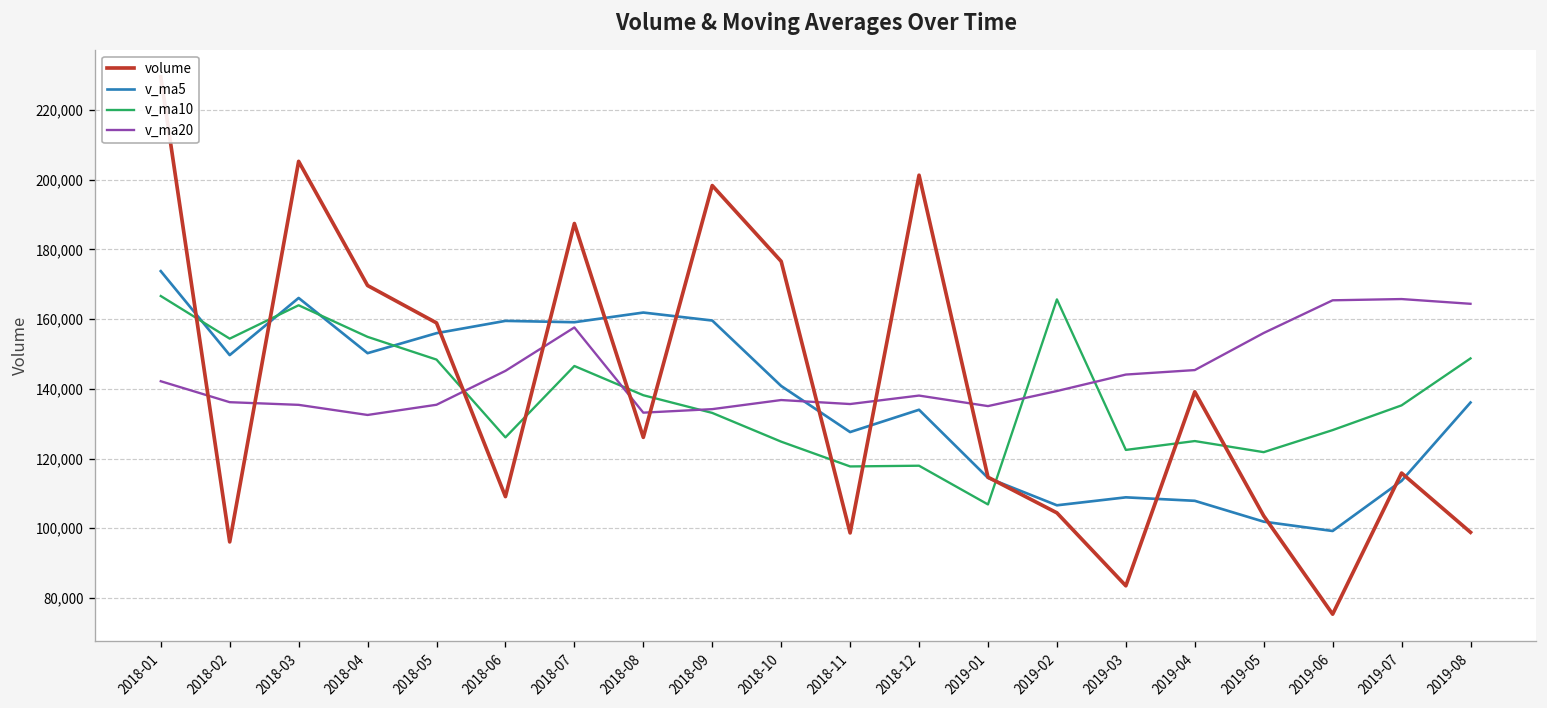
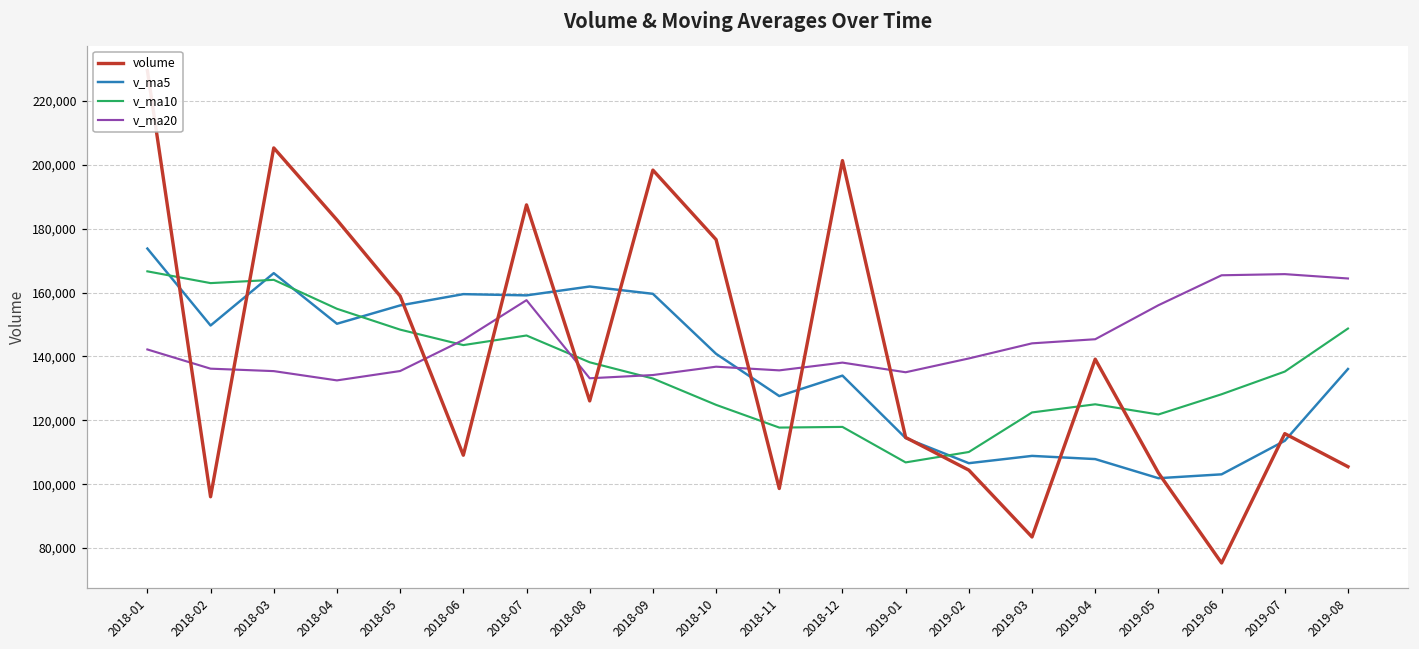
v_ma10, 2018-02: 154,000 -> 163,000
volume, 2018-04: 170,000 -> 183,000
v_ma10, 2018-06: 126,000 -> 144,000
v_ma10, 2019-02: 166,000 -> 110,000
v_ma5, 2019-06: 99,000 -> 103,000
volume, 2019-08: 99,000 -> 105,000
